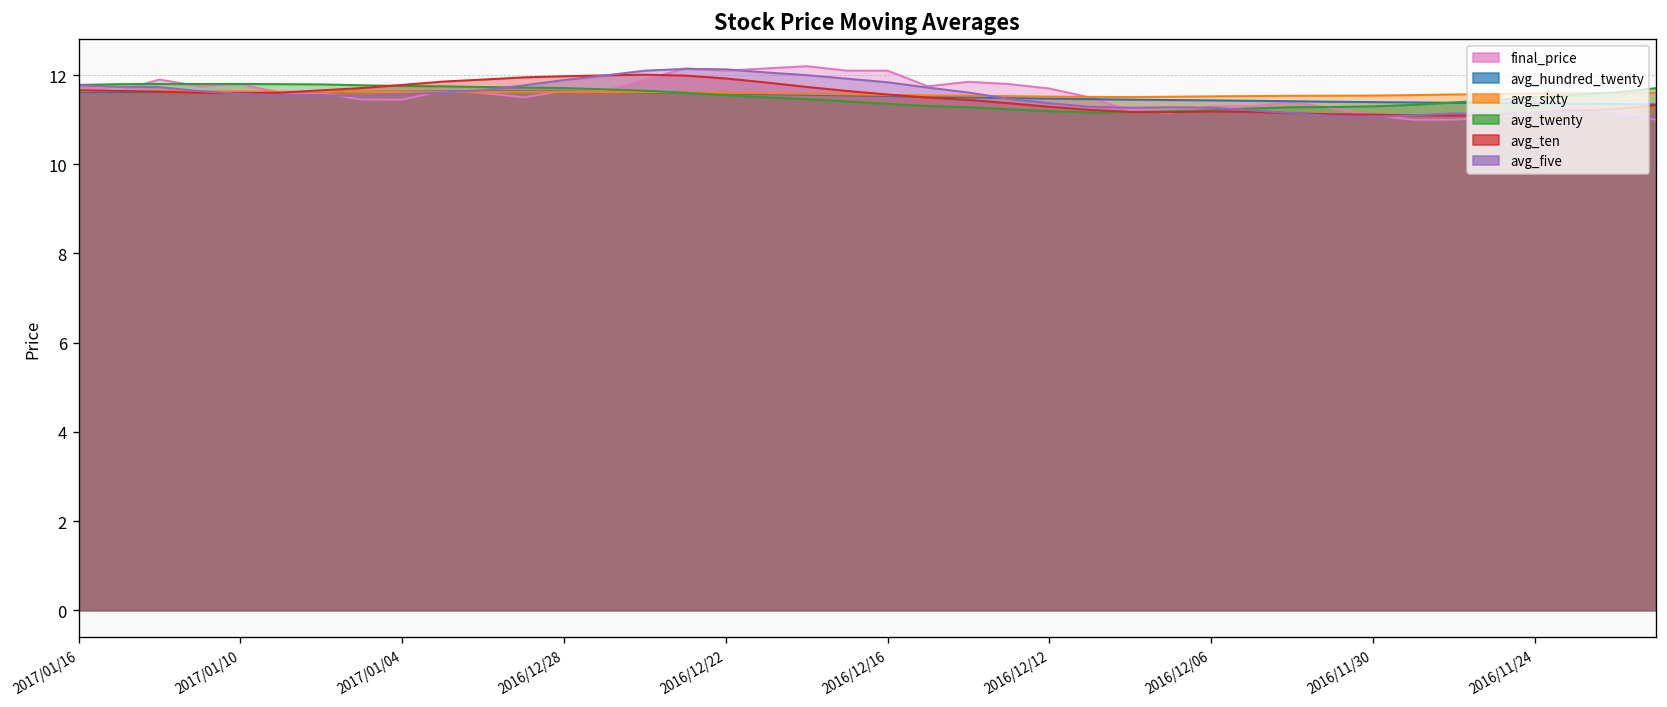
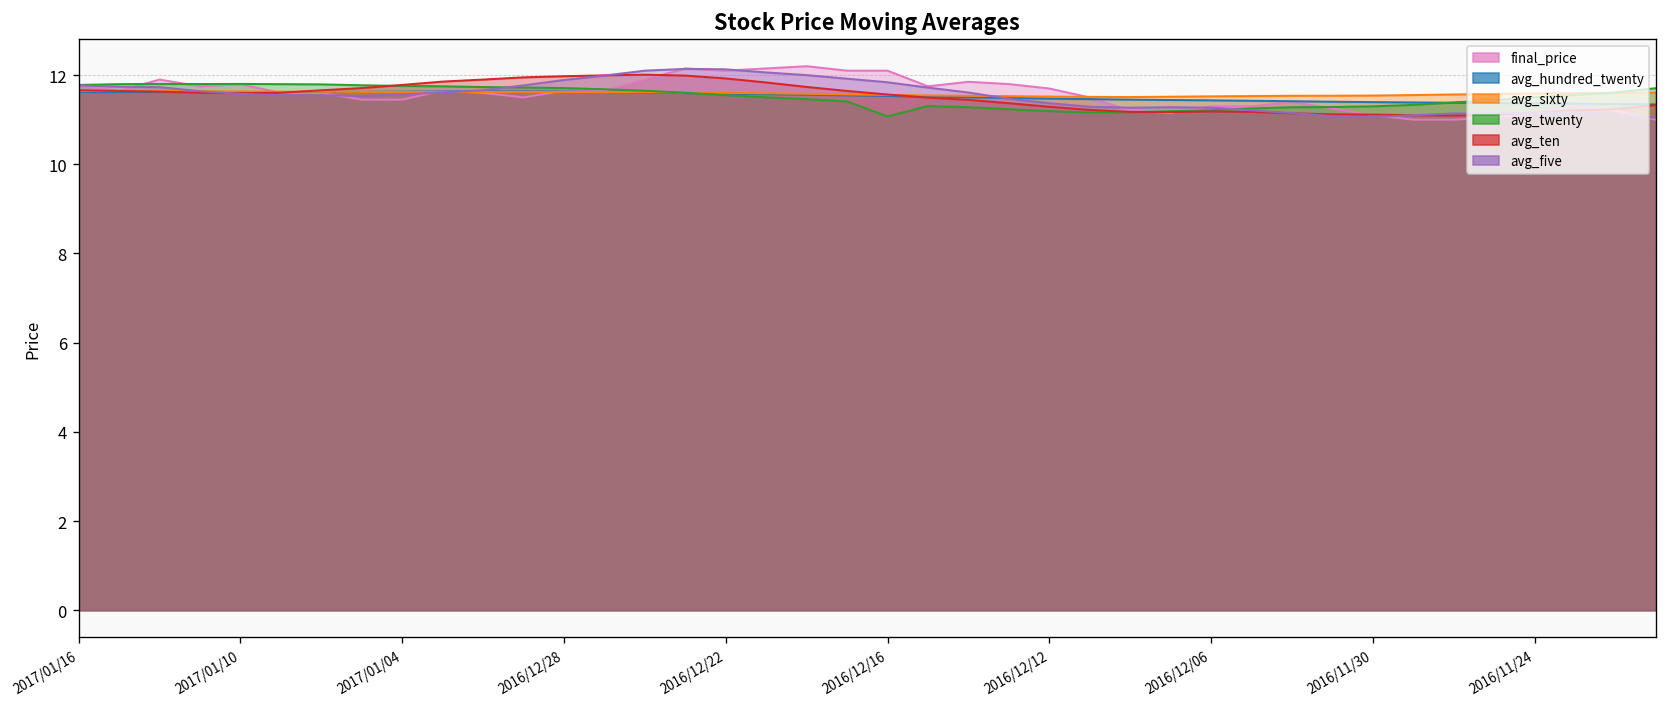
avg_twenty, 2016/12/16: 11.4 -> 11.1
